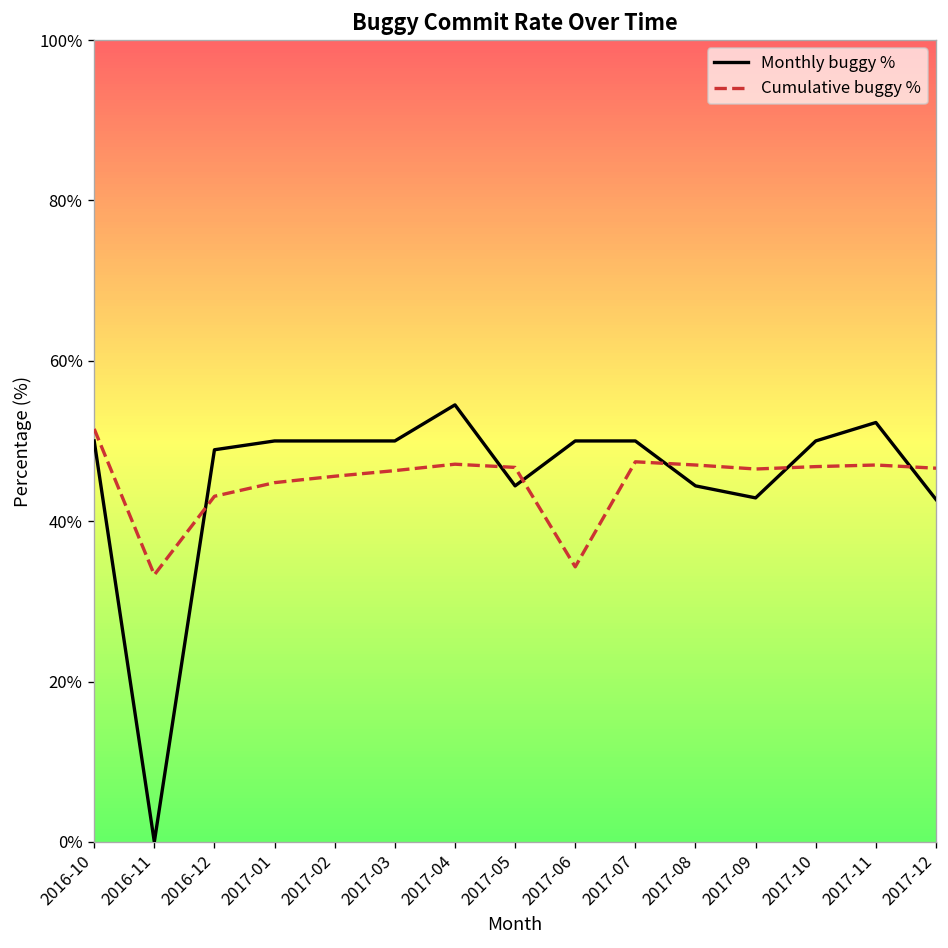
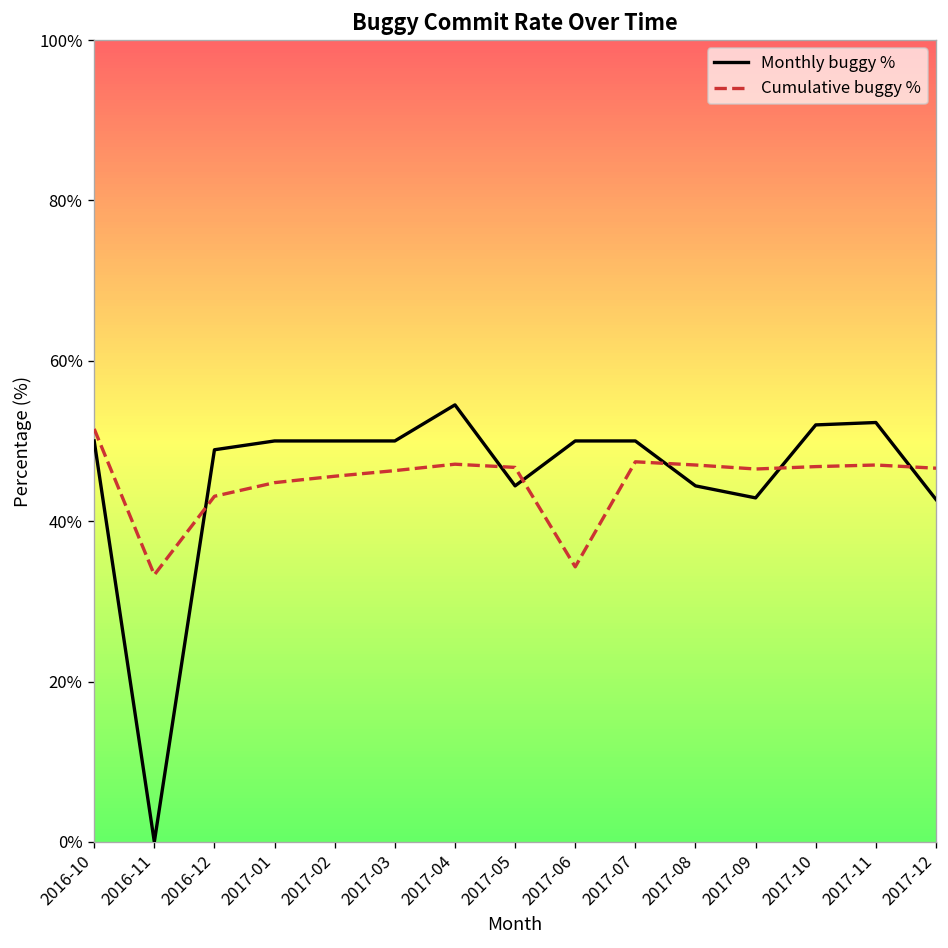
Monthly buggy %, 2017-10: 50% -> 52%
